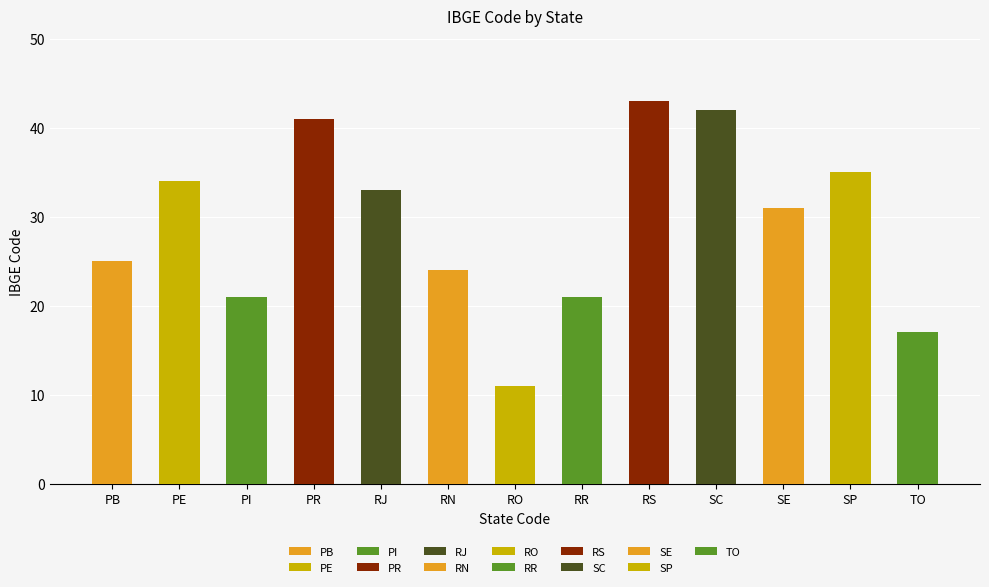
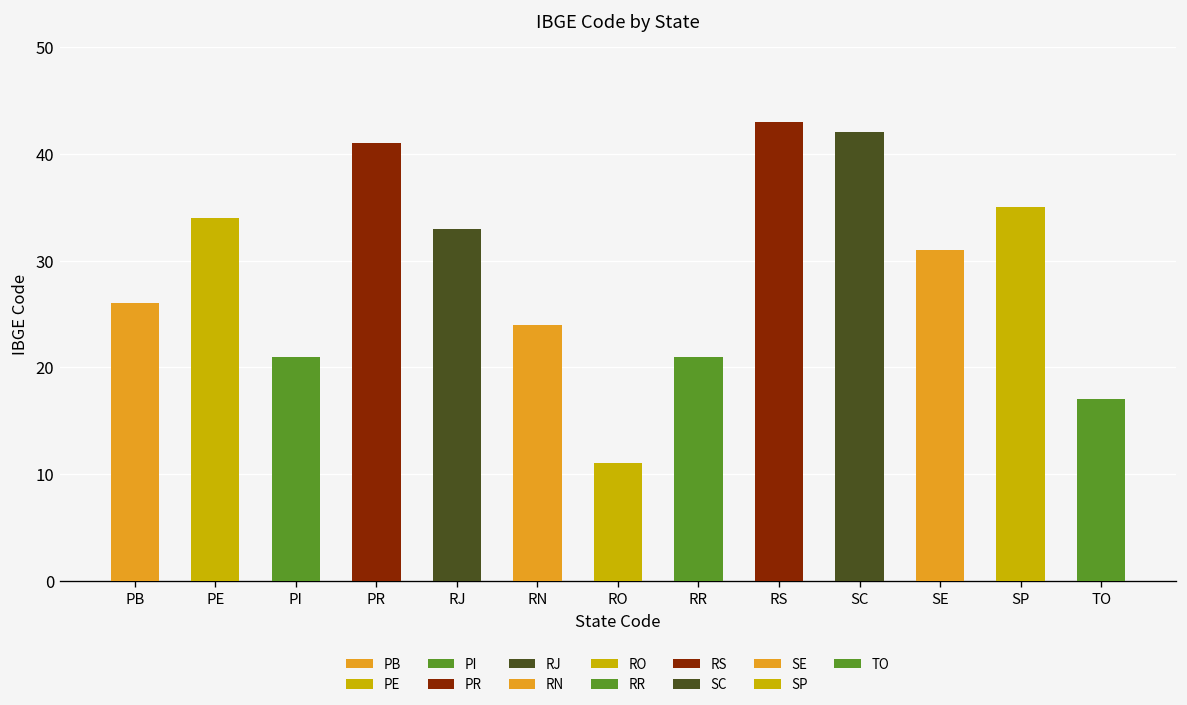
PB: 25 -> 26
